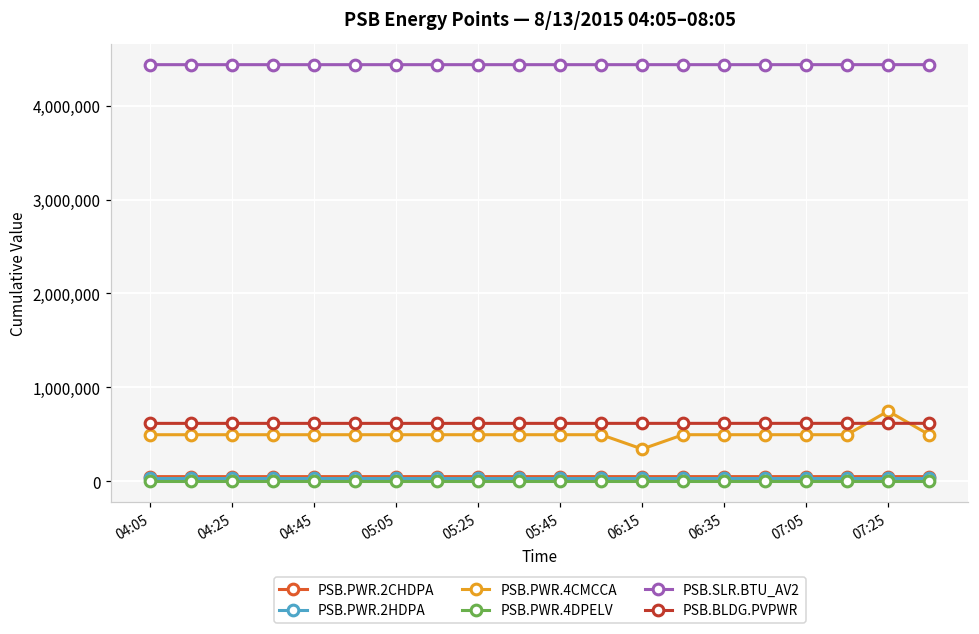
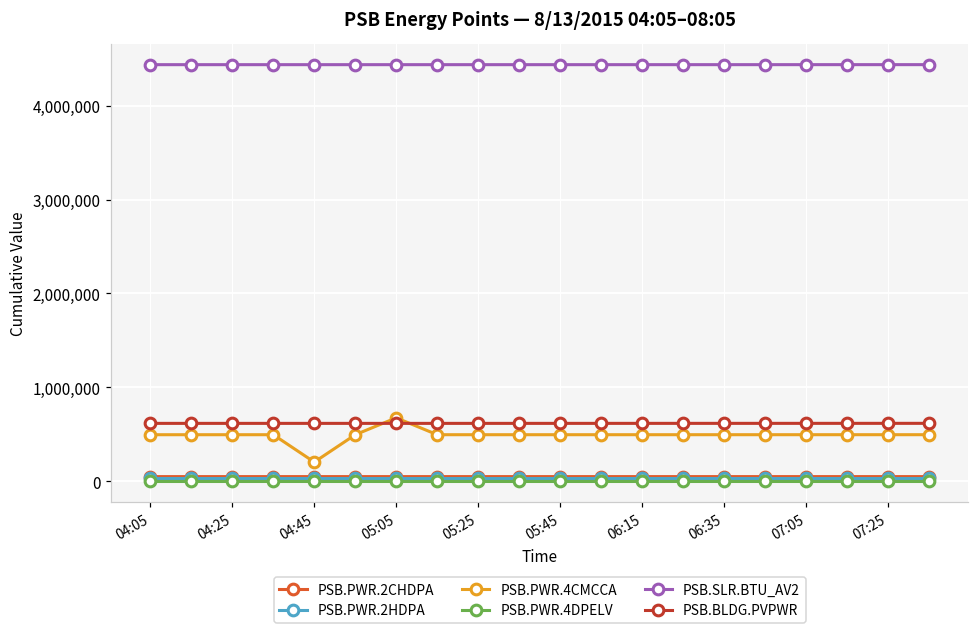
PSB.PWR.4CMCCA, 04:45: 500,000 -> 200,000
PSB.PWR.4CMCCA, 05:05: 500,000 -> 700,000
PSB.PWR.4CMCCA, 06:15: 300,000 -> 500,000
PSB.PWR.4CMCCA, 07:25: 700,000 -> 500,000
